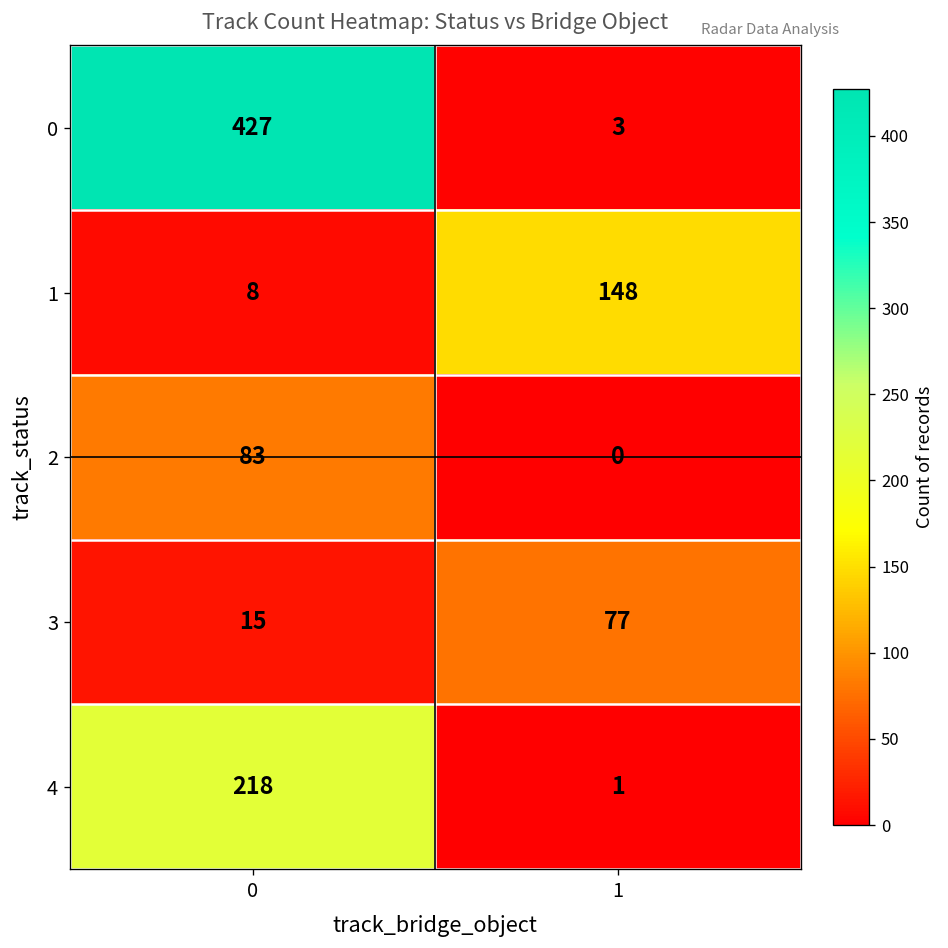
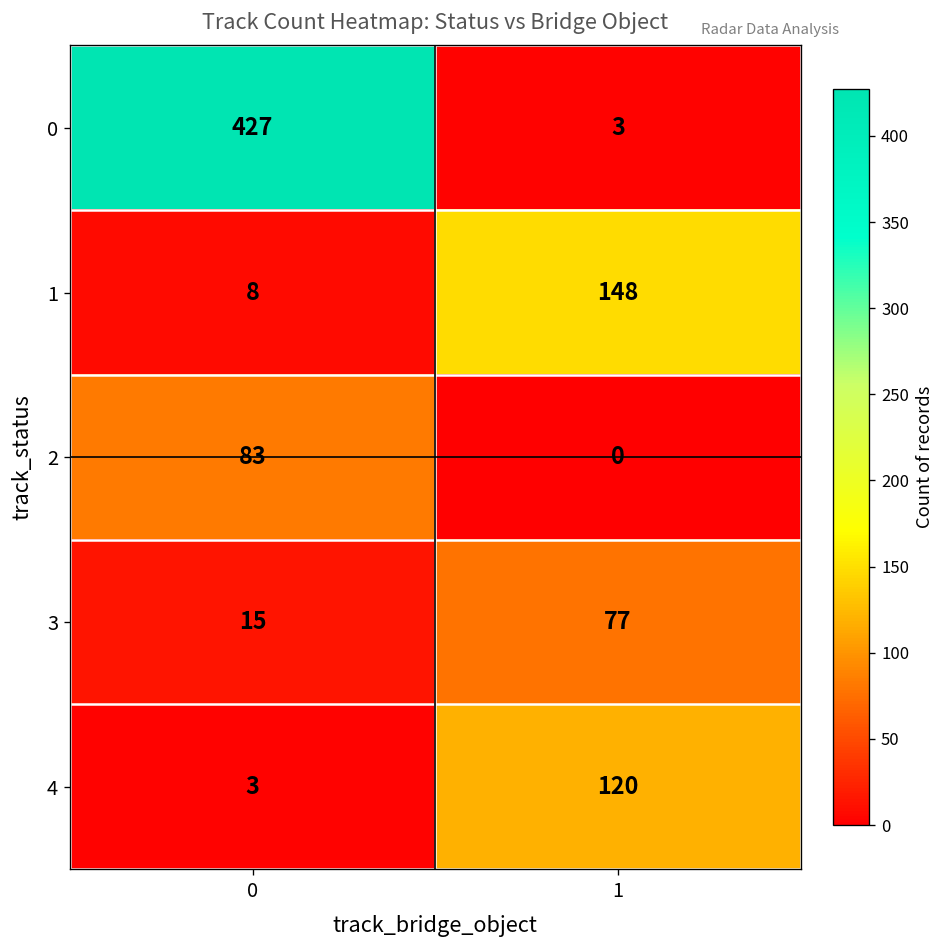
4, 0: 218 -> 3
4, 1: 1 -> 120
